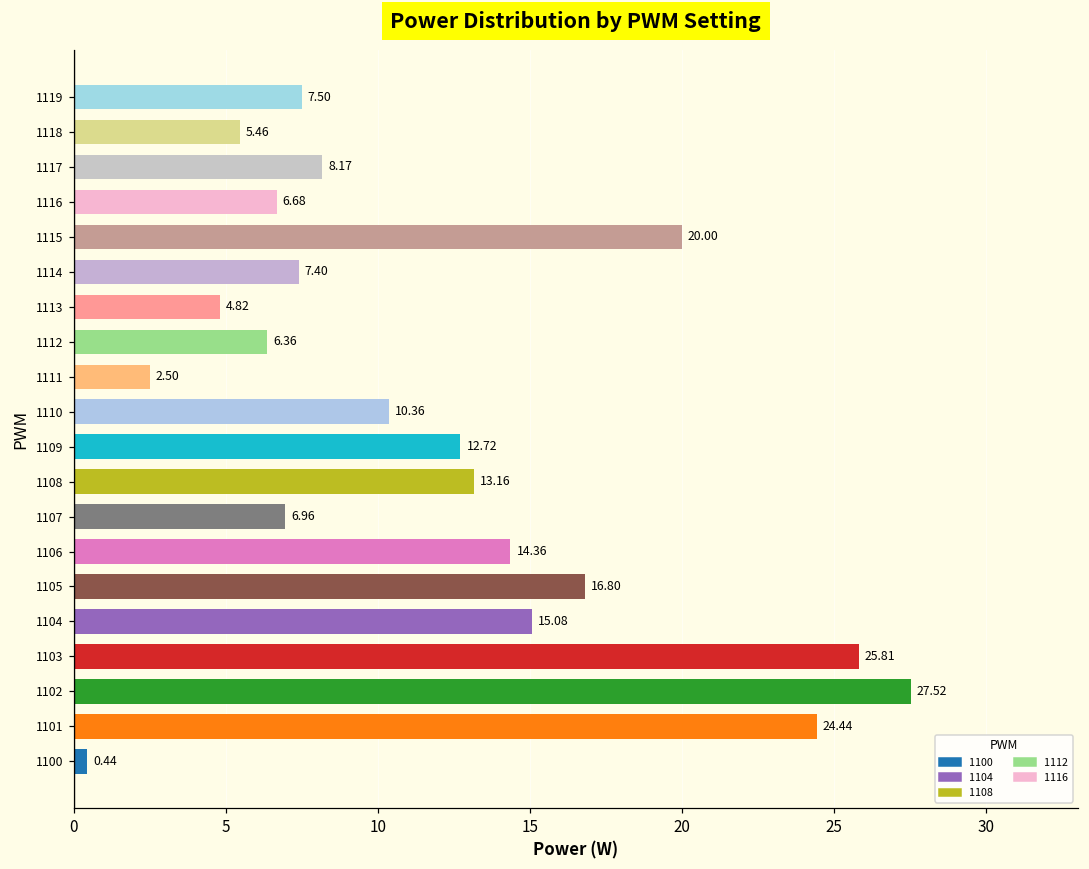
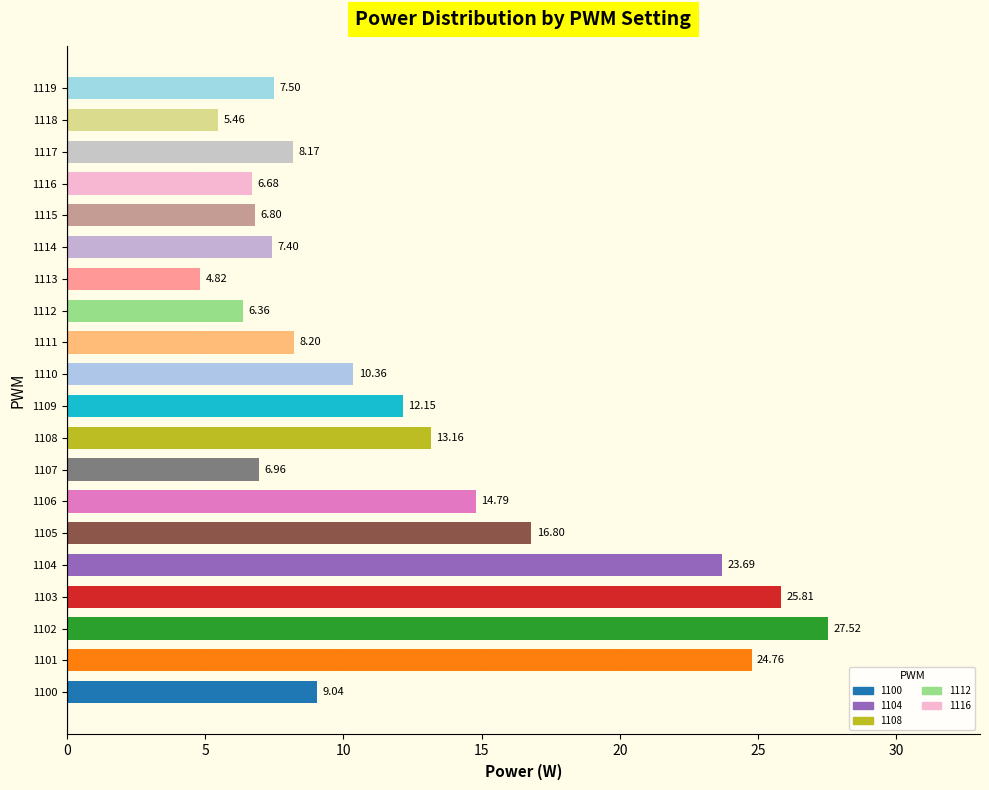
1115: 20.00 -> 6.80
1111: 2.50 -> 8.20
1109: 12.72 -> 12.15
1106: 14.36 -> 14.79
1104: 15.08 -> 23.69
1101: 24.44 -> 24.76
1100: 0.44 -> 9.04
